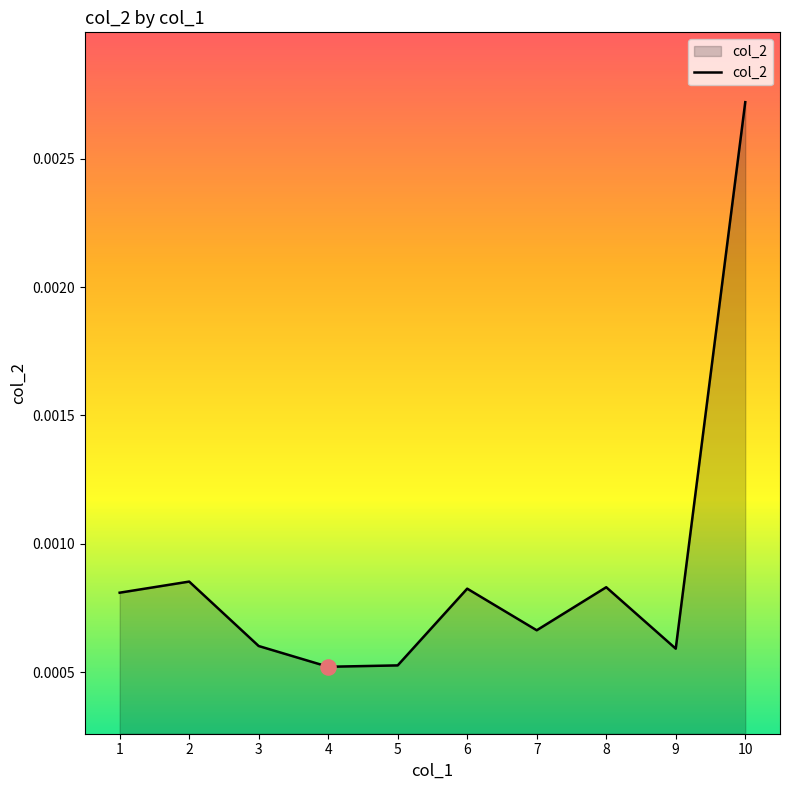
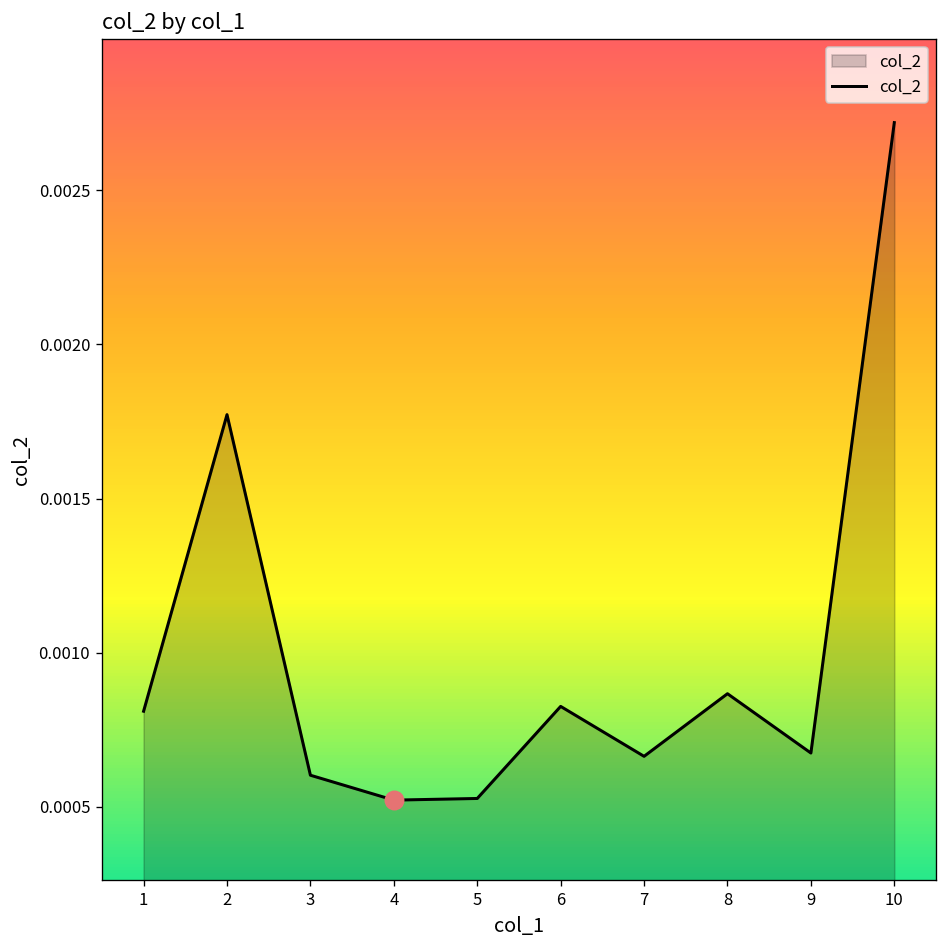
col_2, 2: 0.00085 -> 0.00177
col_2, 8: 0.00083 -> 0.00087
col_2, 9: 0.00059 -> 0.00067
